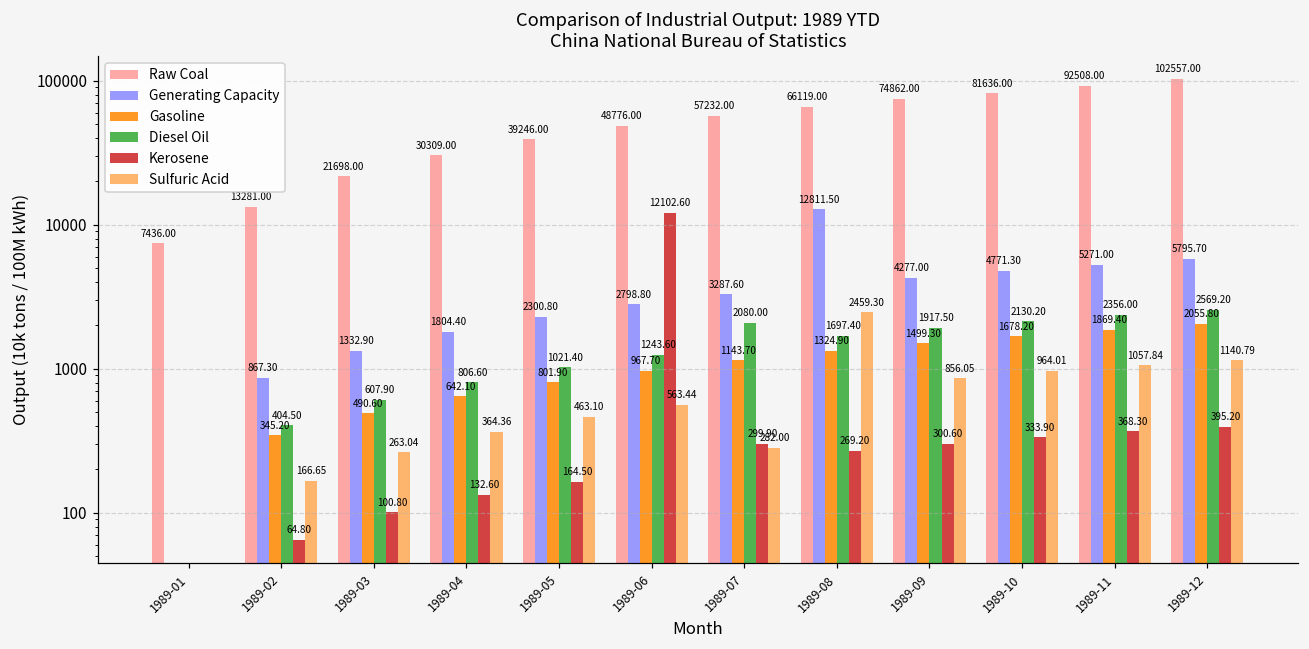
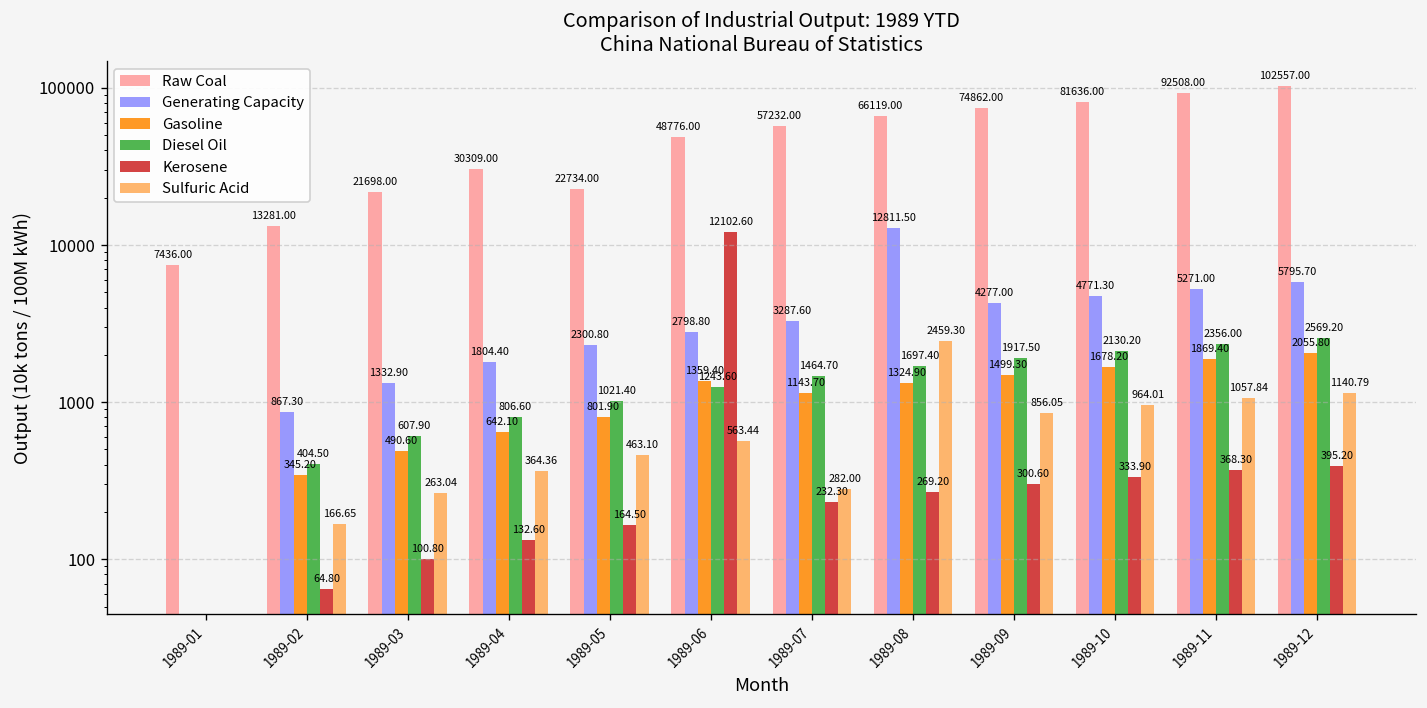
Raw Coal, 1989-05: 39246.00 -> 22734.00
Gasoline, 1989-06: 967.70 -> 1359.40
Diesel Oil, 1989-07: 2080.00 -> 1464.70
Kerosene, 1989-07: 299.90 -> 232.30
